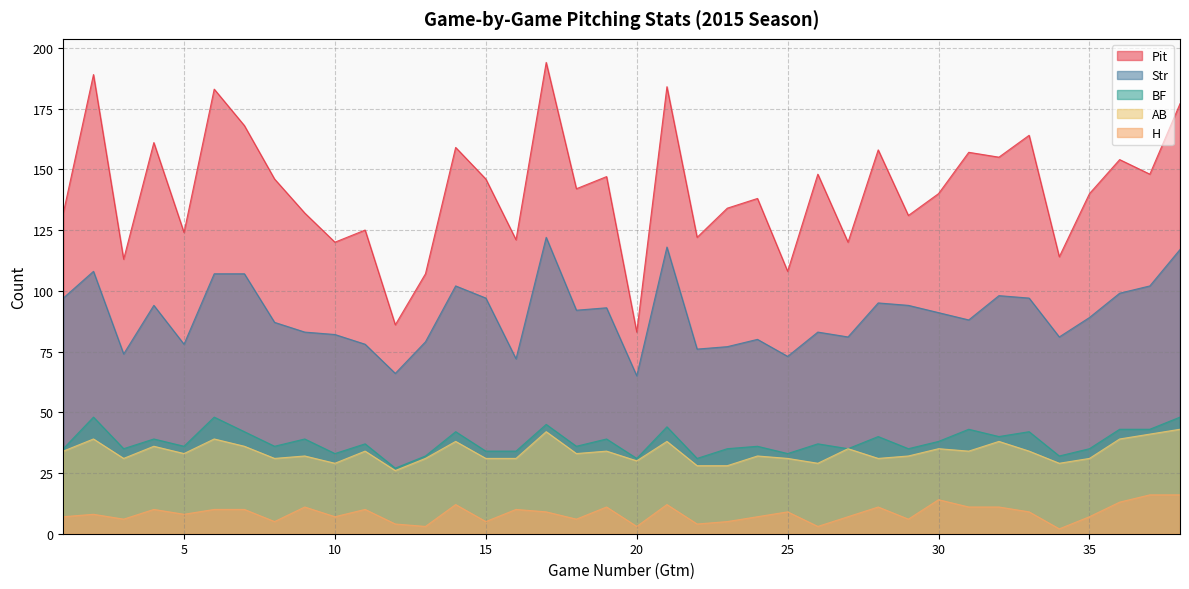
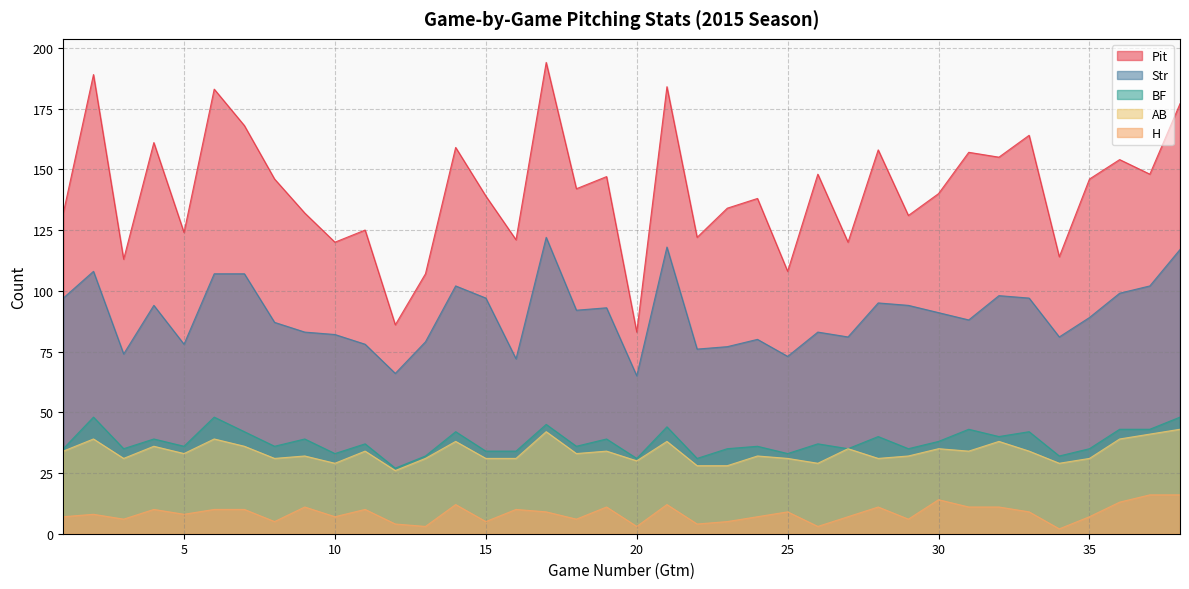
Pit, 15: 146 -> 139
Pit, 35: 140 -> 146
